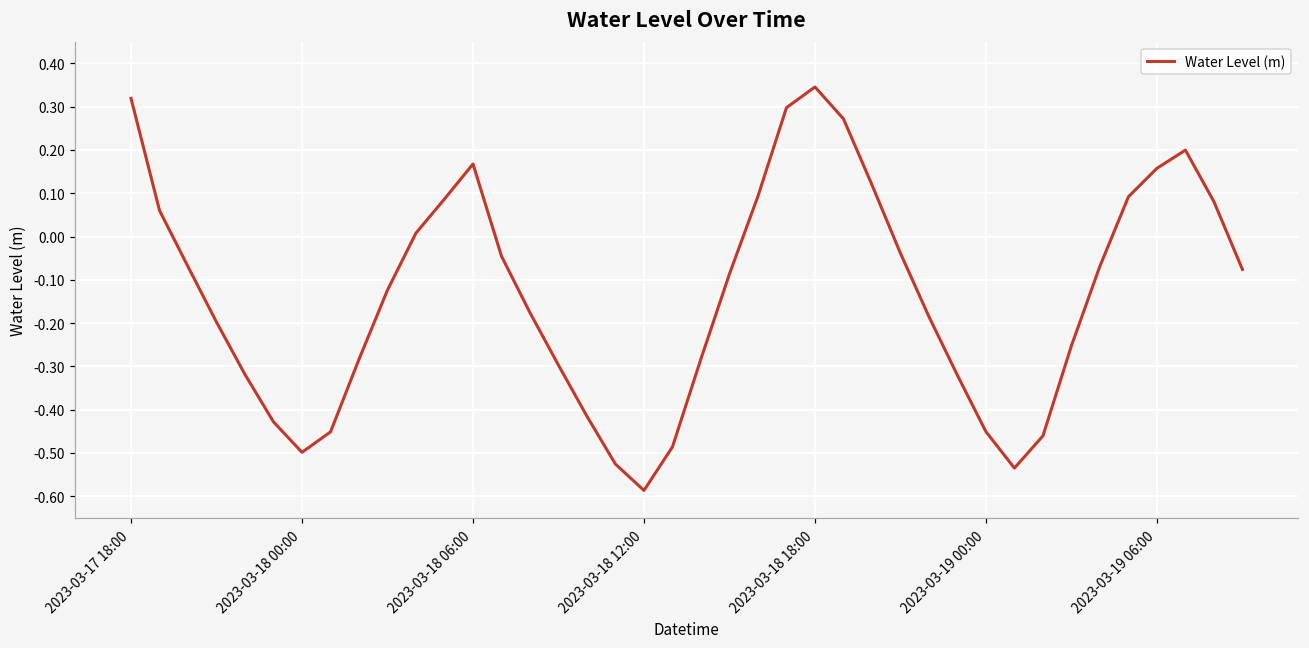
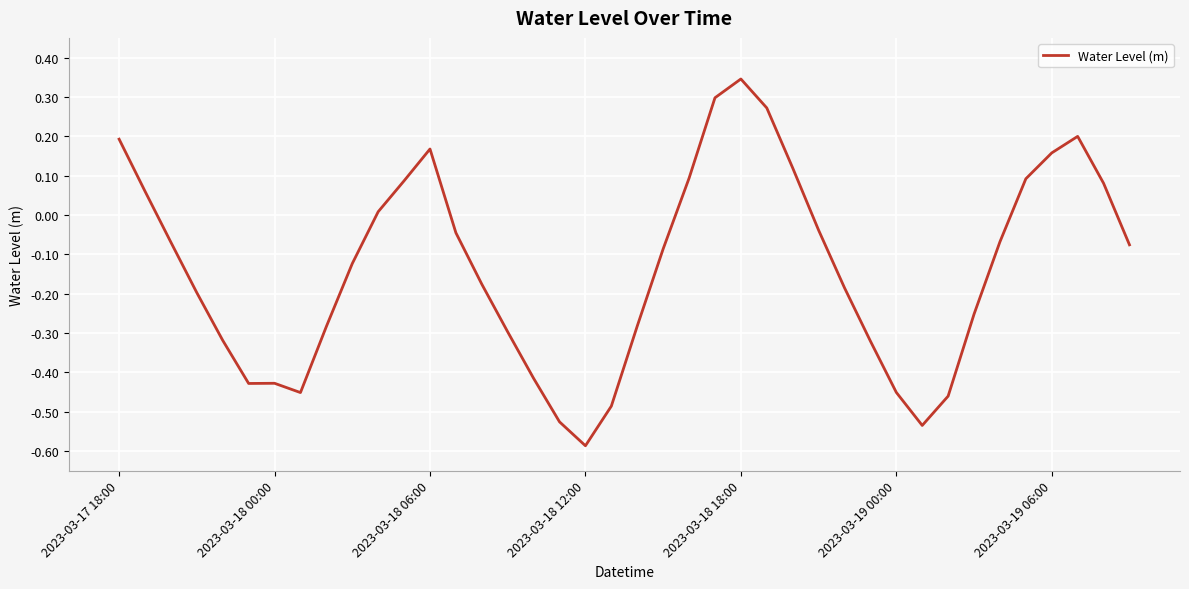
2023-03-17 18:00: 0.32 -> 0.19
2023-03-18 00:00: -0.50 -> -0.43
